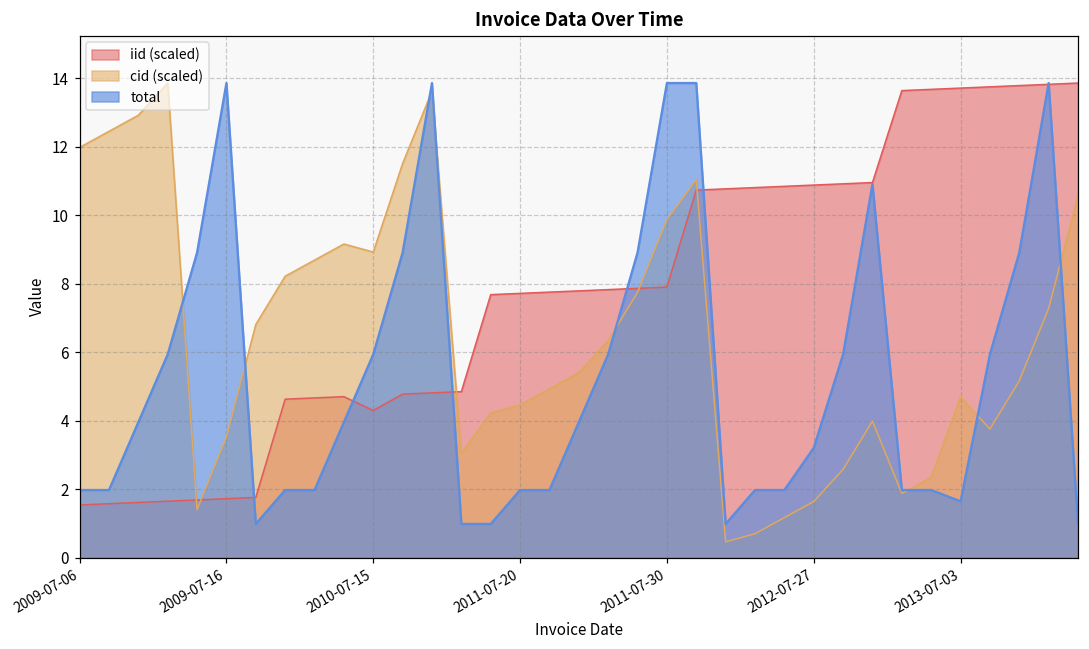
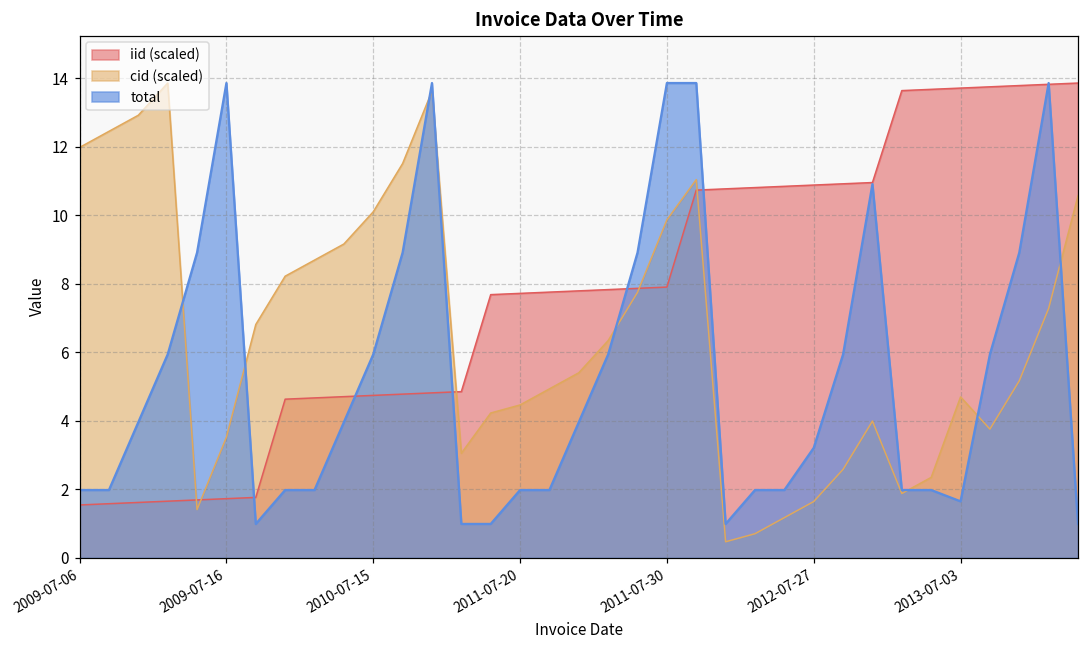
iid (scaled), 2010-07-15: 4.3 -> 4.7
cid (scaled), 2010-07-15: 8.9 -> 10.1
